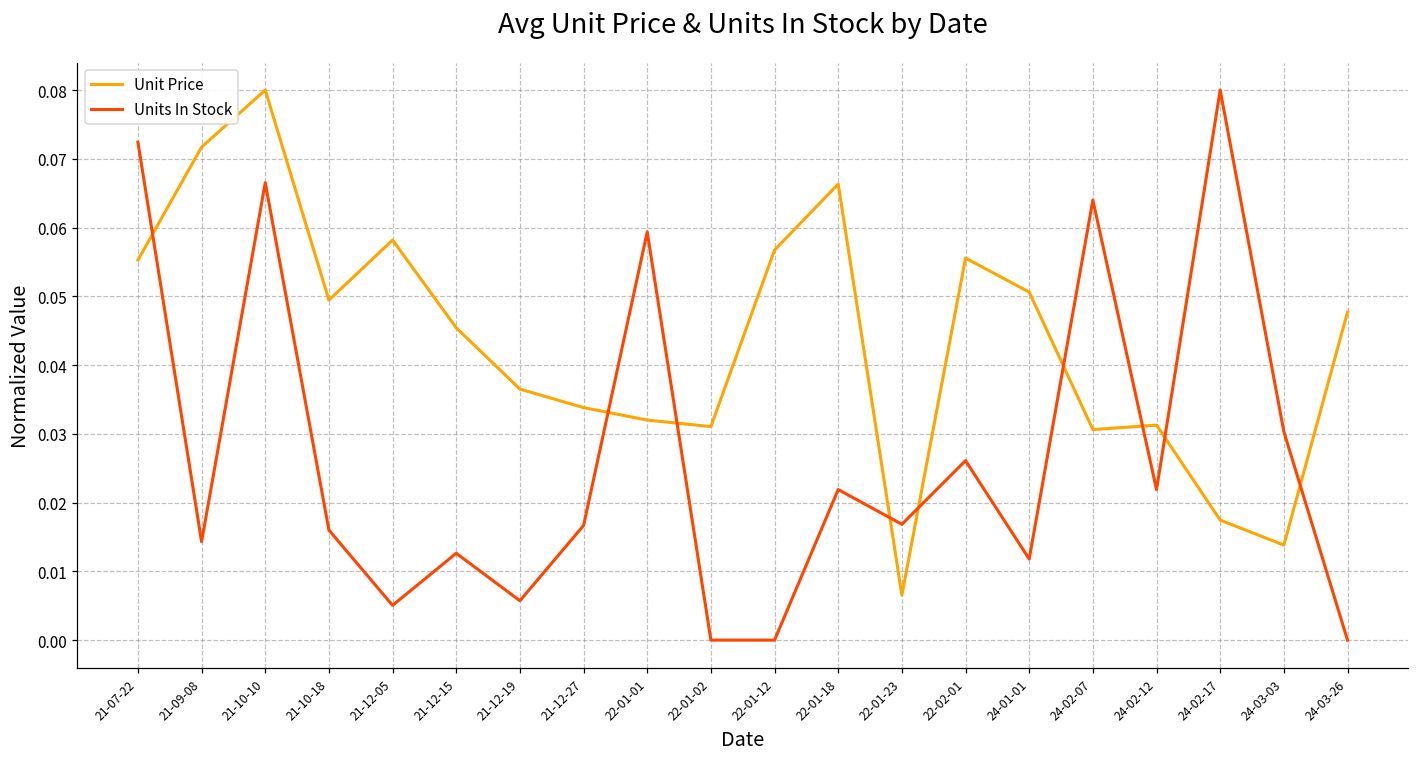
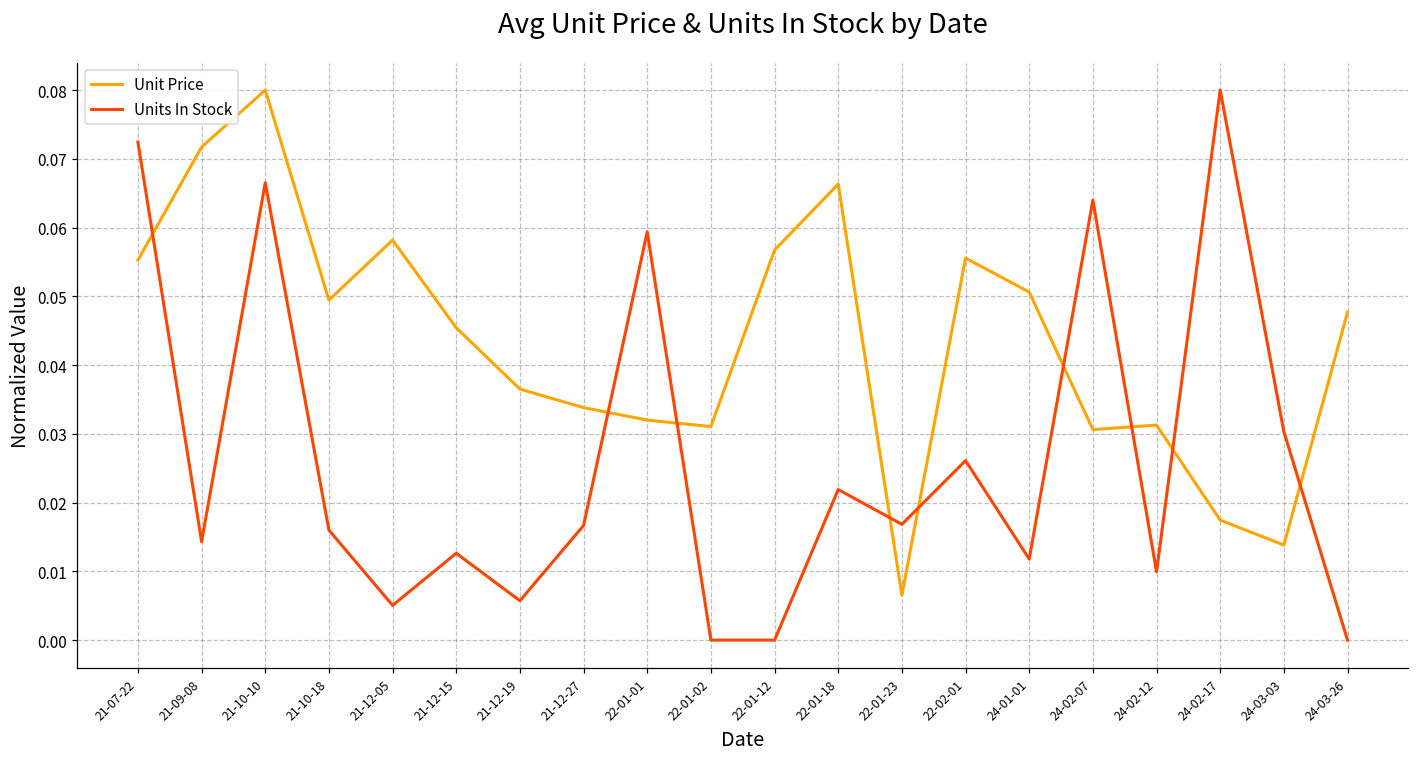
Units In Stock, 24-02-12: 0.022 -> 0.010
